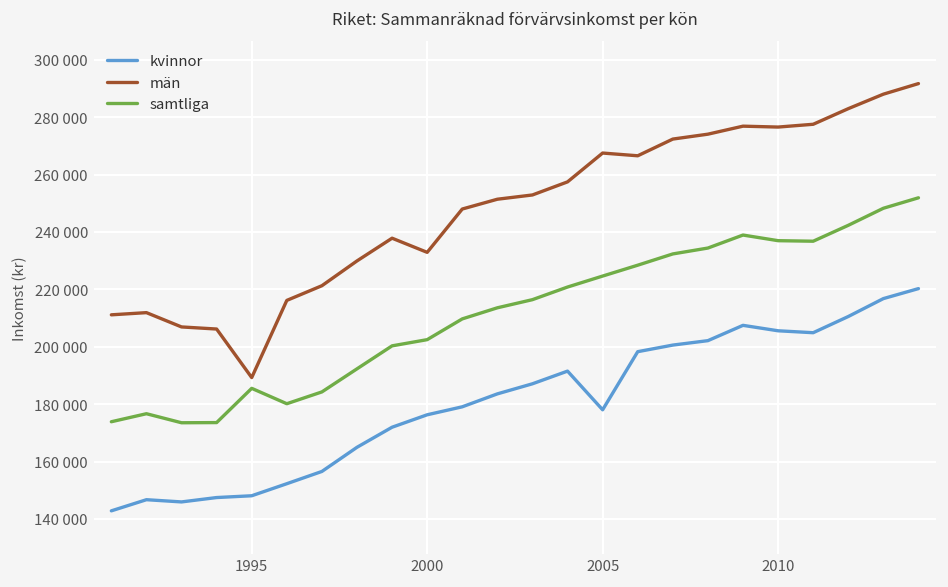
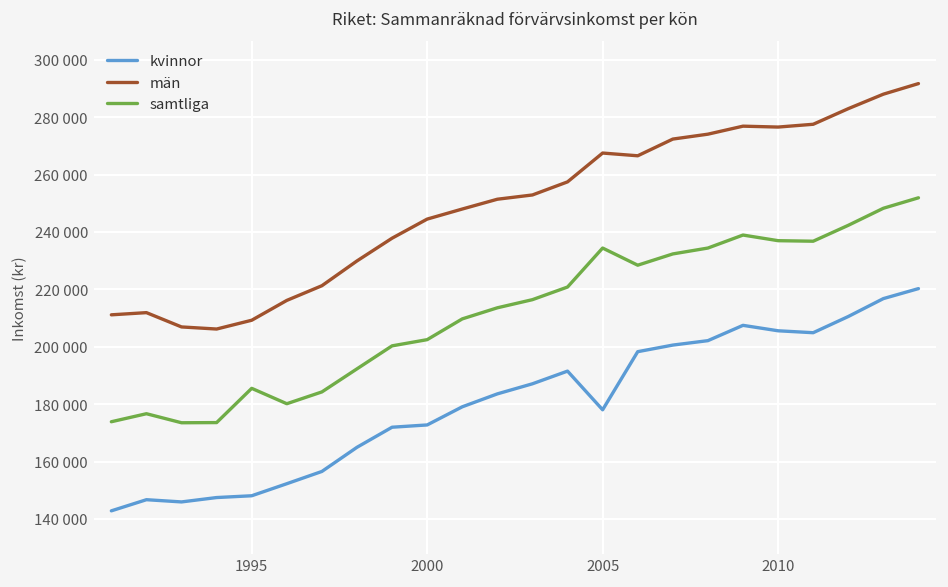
män, 1995: 189000 -> 209000
kvinnor, 2000: 176000 -> 173000
män, 2000: 233000 -> 244000
samtliga, 2005: 225000 -> 234000
